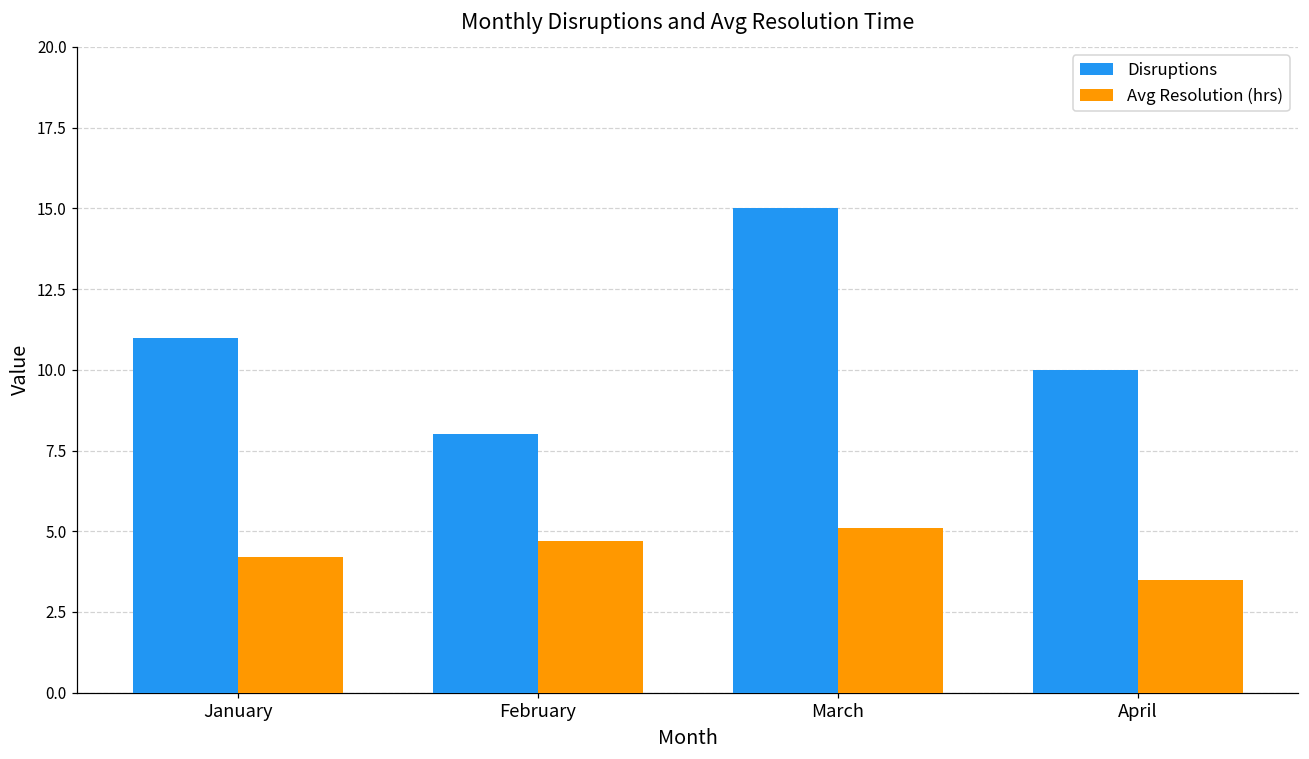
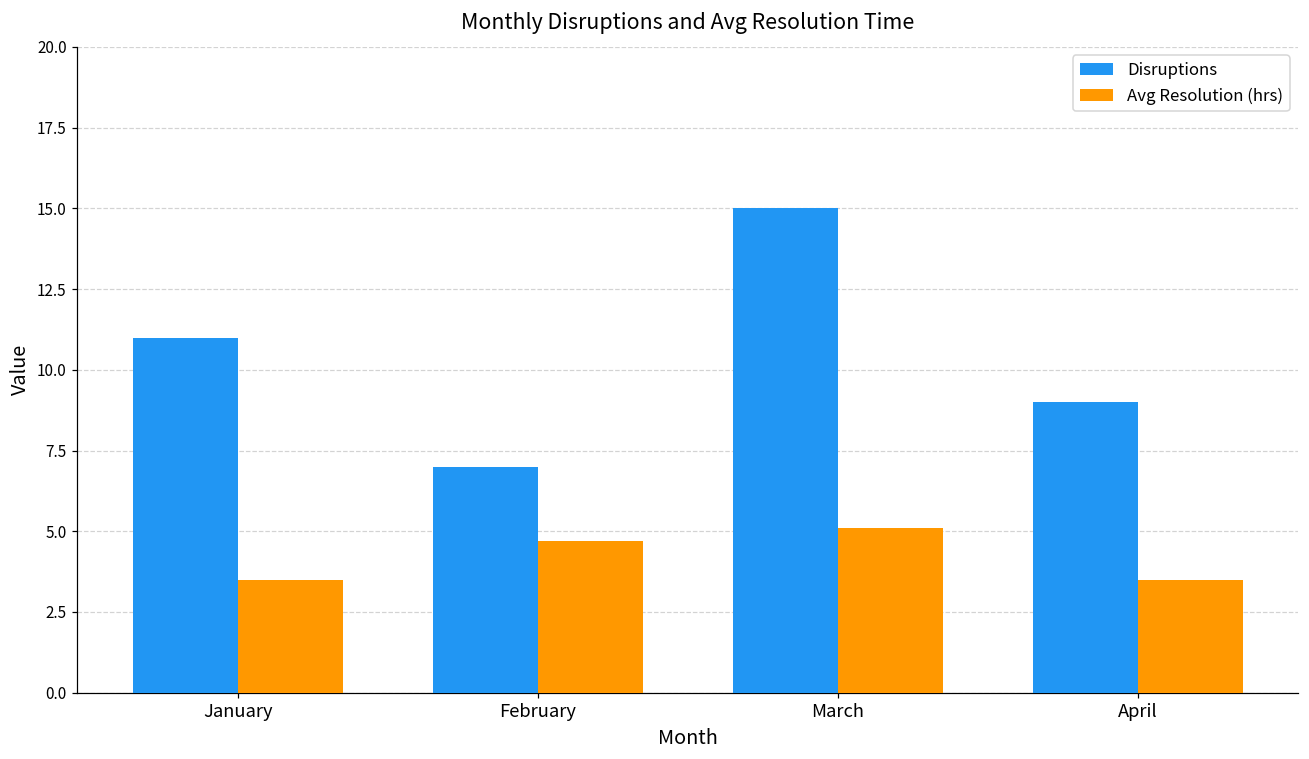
Avg Resolution (hrs), January: 4.2 -> 3.5
Disruptions, February: 8 -> 7
Disruptions, April: 10 -> 9
